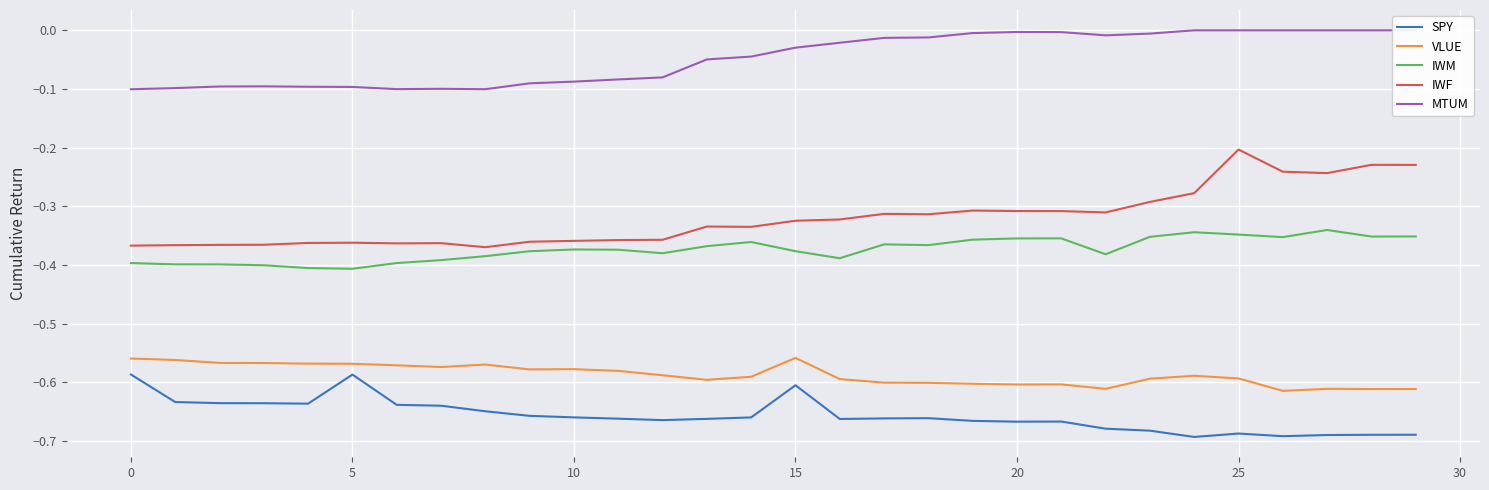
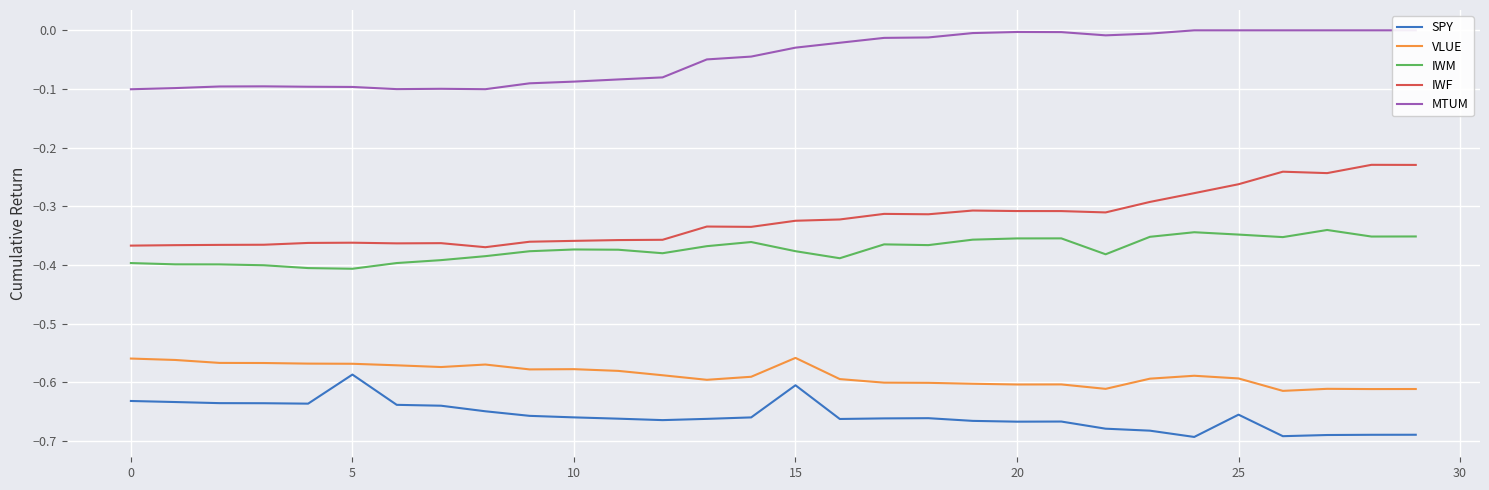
SPY, 0: -0.59 -> -0.63
SPY, 25: -0.69 -> -0.66
IWF, 25: -0.20 -> -0.26
